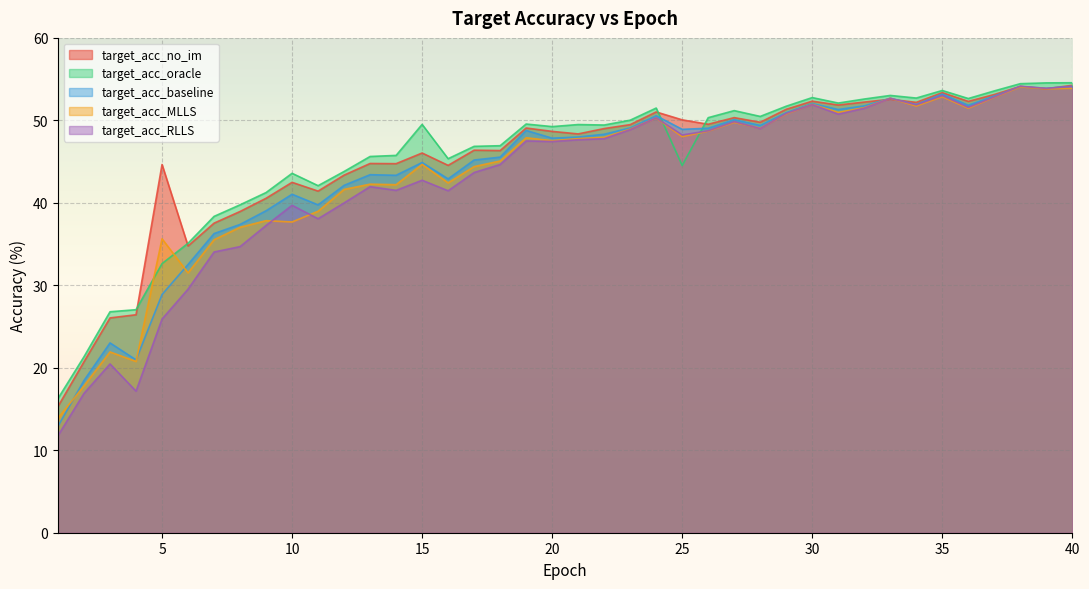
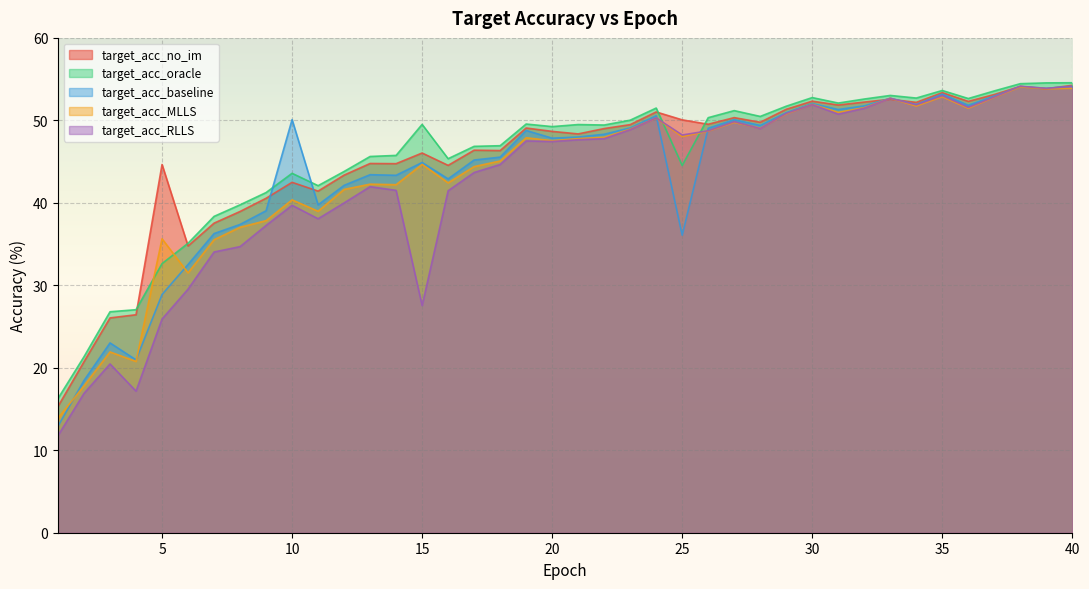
target_acc_baseline, 10: 41 -> 50
target_acc_MLLS, 10: 38 -> 40
target_acc_RLLS, 15: 43 -> 28
target_acc_baseline, 25: 49 -> 36
